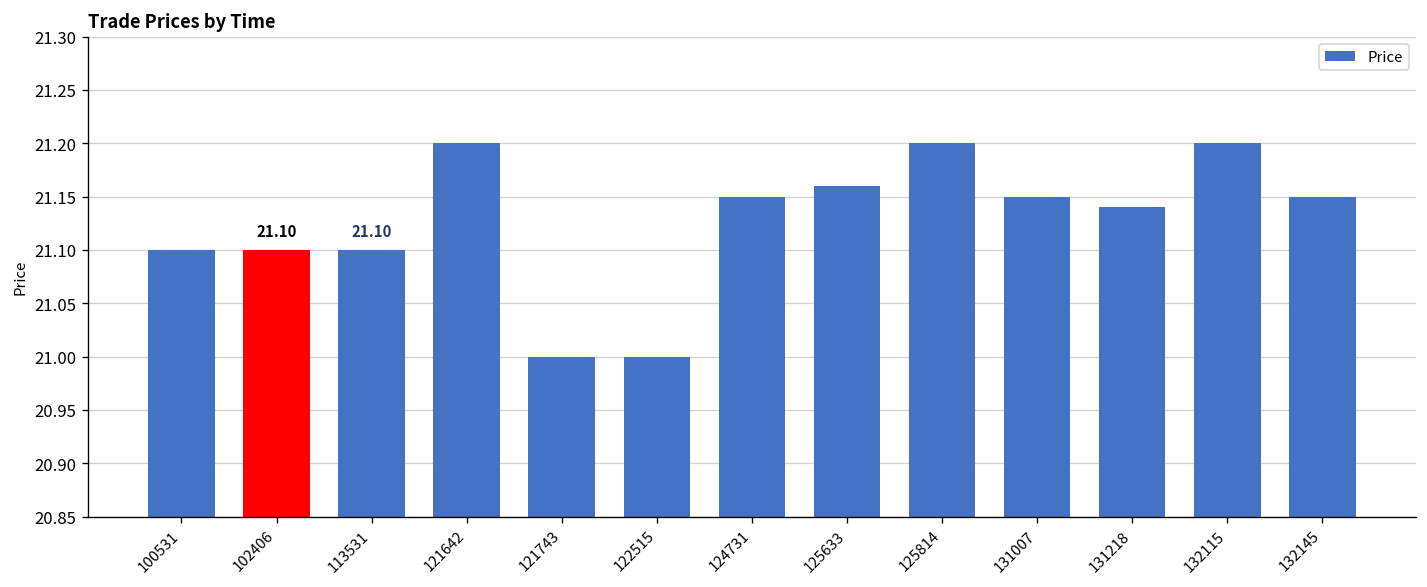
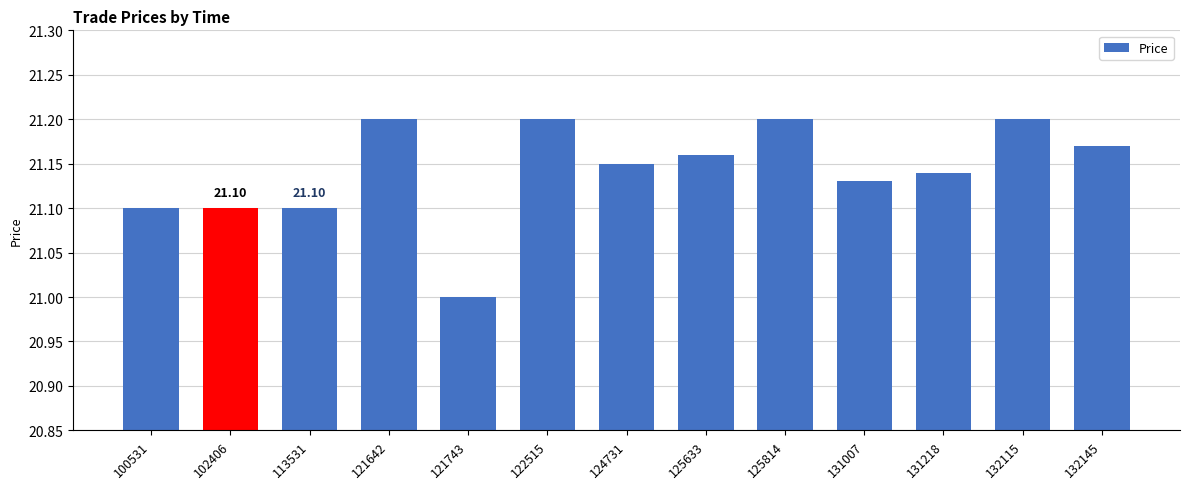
122515: 21.0 -> 21.2
131007: 21.15 -> 21.13
132145: 21.15 -> 21.17
